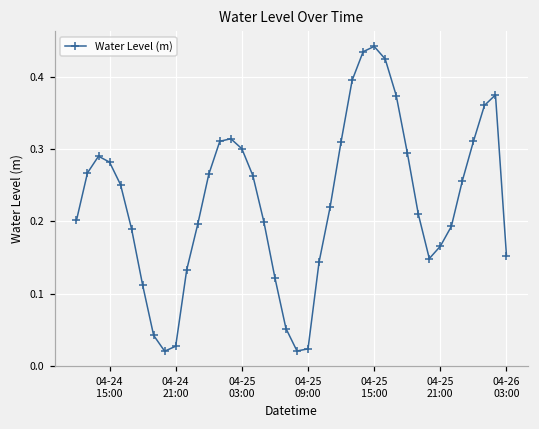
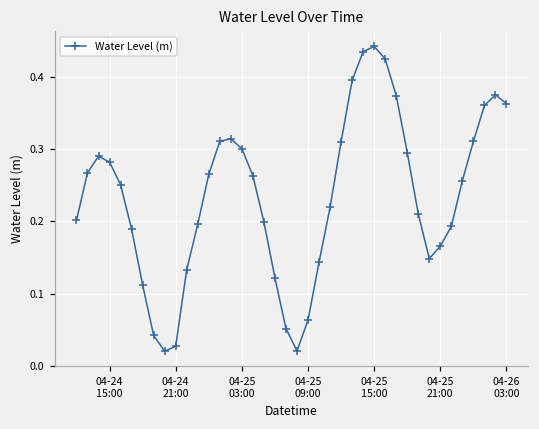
04-25 09:00: 0.02 -> 0.06
04-26 03:00: 0.15 -> 0.36
